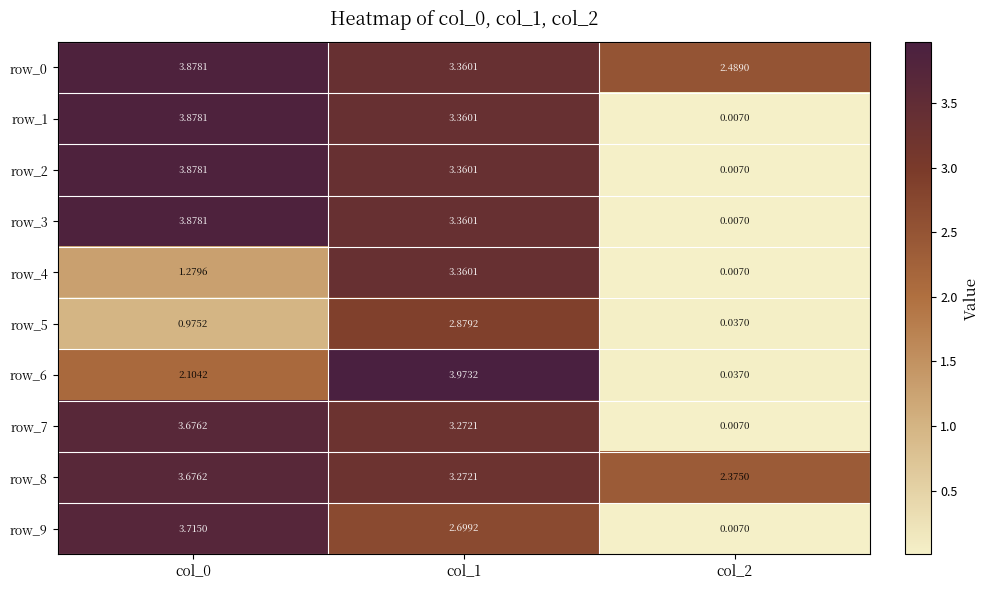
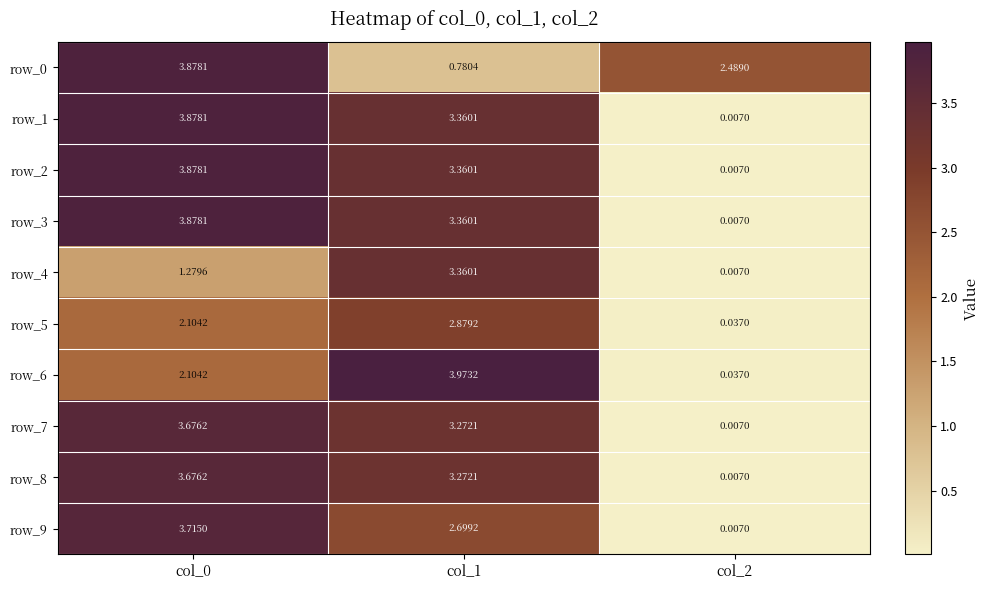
row_0, col_1: 3.3601 -> 0.7804
row_5, col_0: 0.9752 -> 2.1042
row_8, col_2: 2.3750 -> 0.0070
